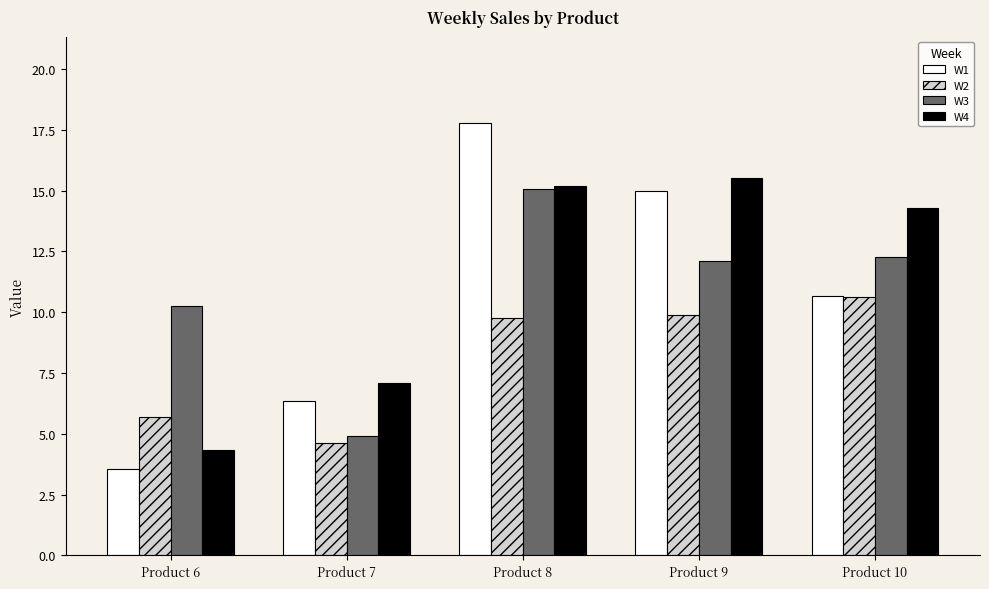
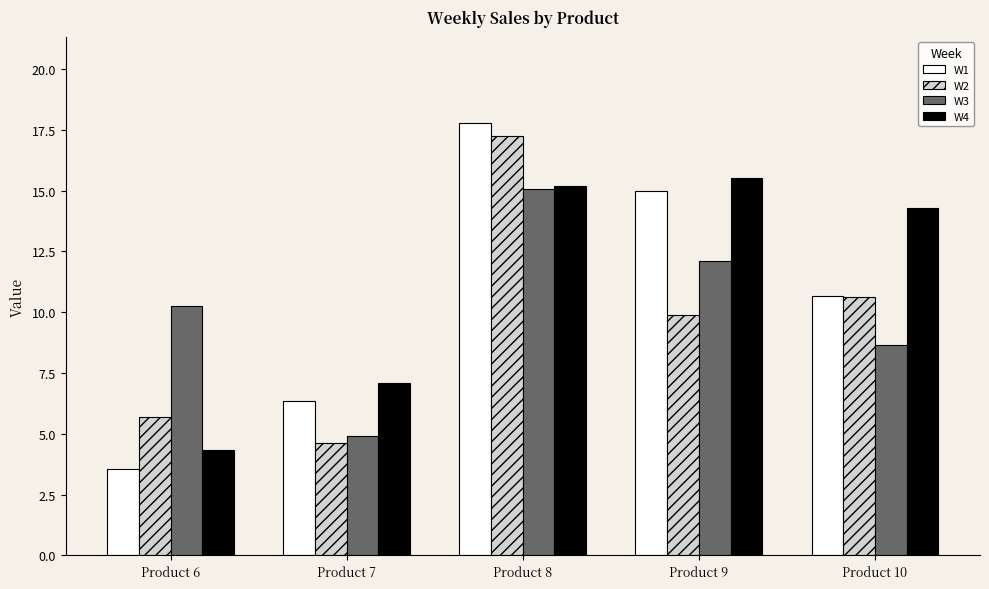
W2, Product 8: 9.8 -> 17.2
W3, Product 10: 12.3 -> 8.7
